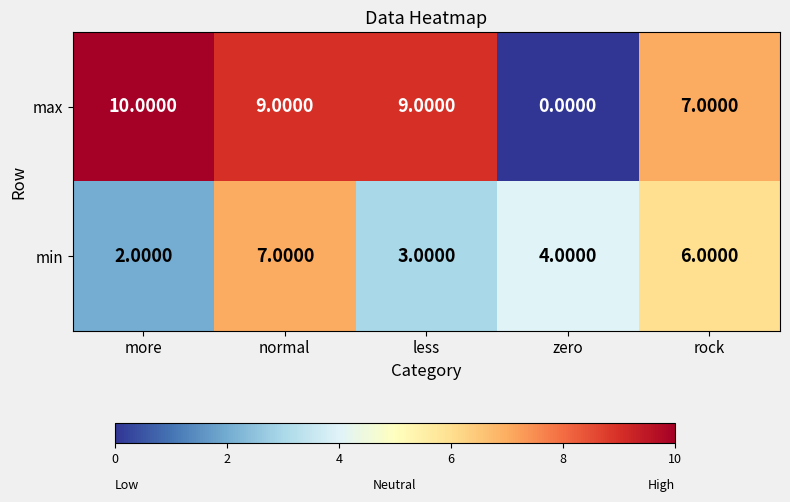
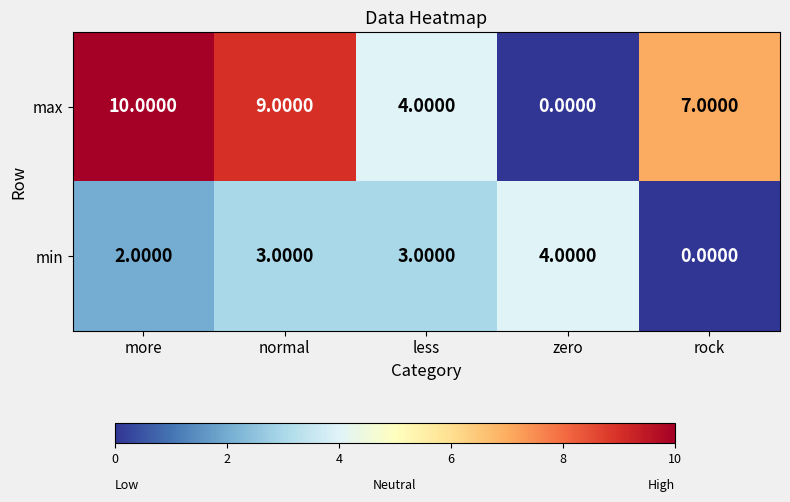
max, less: 9.0000 -> 4.0000
min, normal: 7.0000 -> 3.0000
min, rock: 6.0000 -> 0.0000
